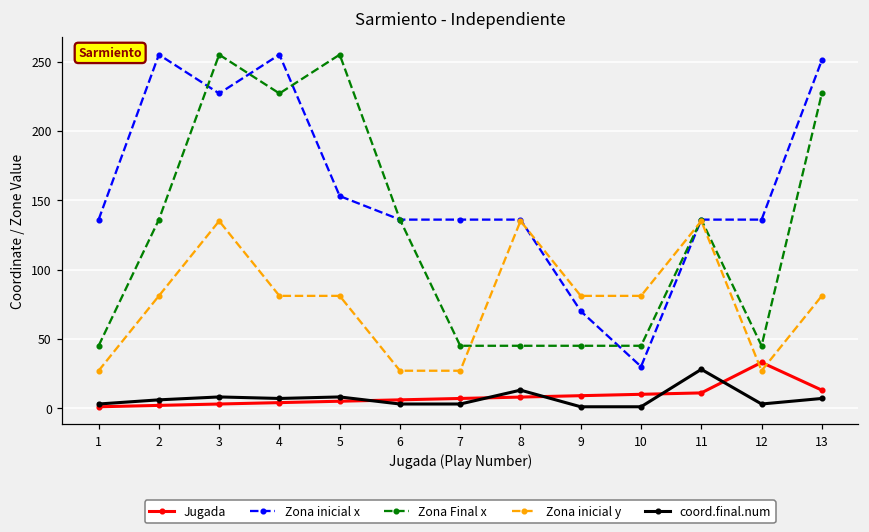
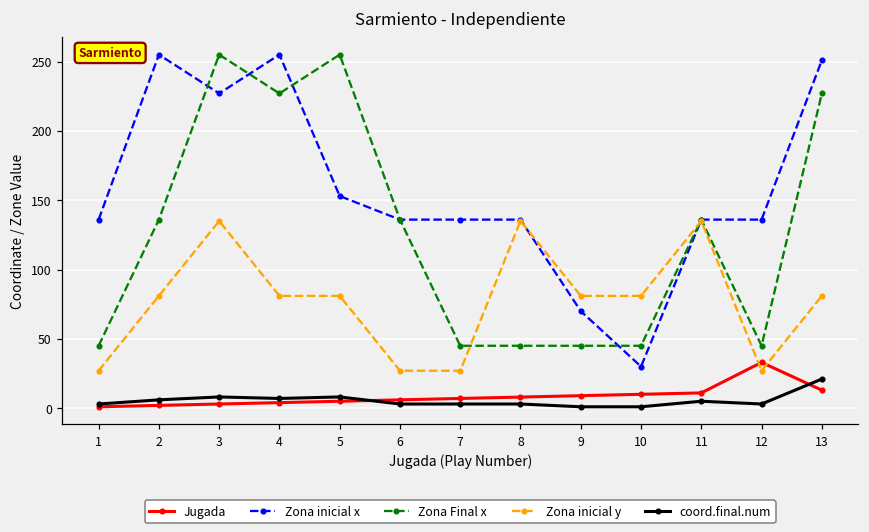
coord.final.num, 8: 13 -> 3
coord.final.num, 11: 28 -> 5
coord.final.num, 13: 7 -> 21
